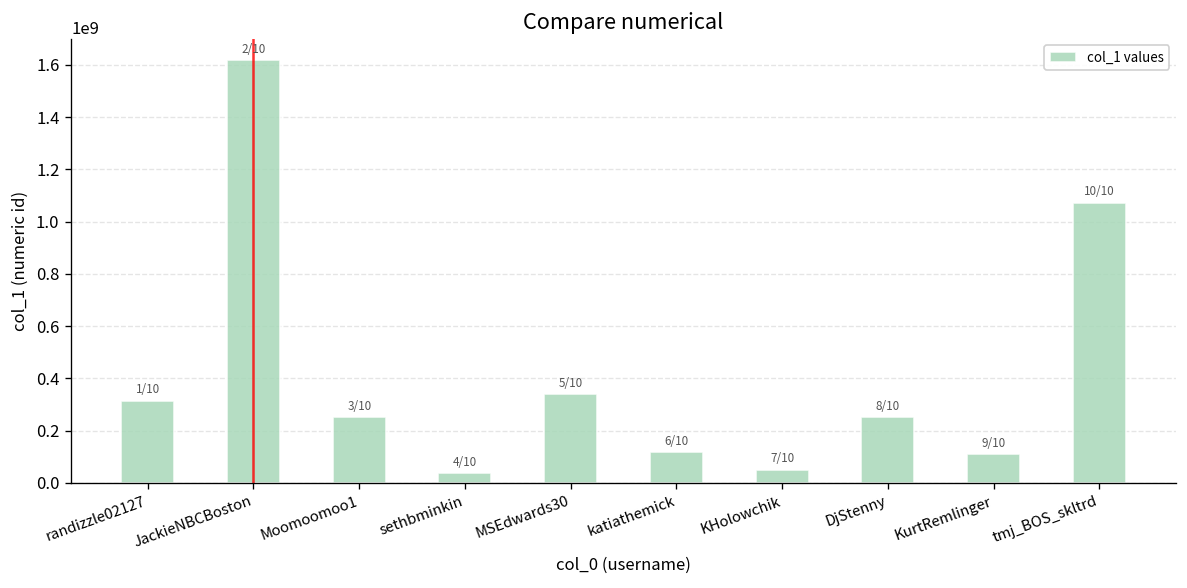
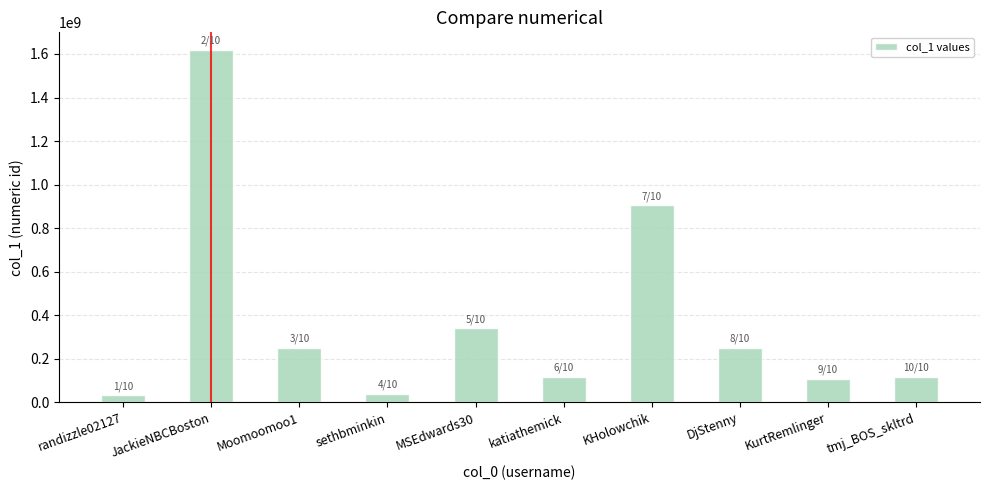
randizzle02127: 310000000 -> 30000000
KHolowchik: 50000000 -> 910000000
tmj_BOS_skltrd: 1070000000 -> 120000000
